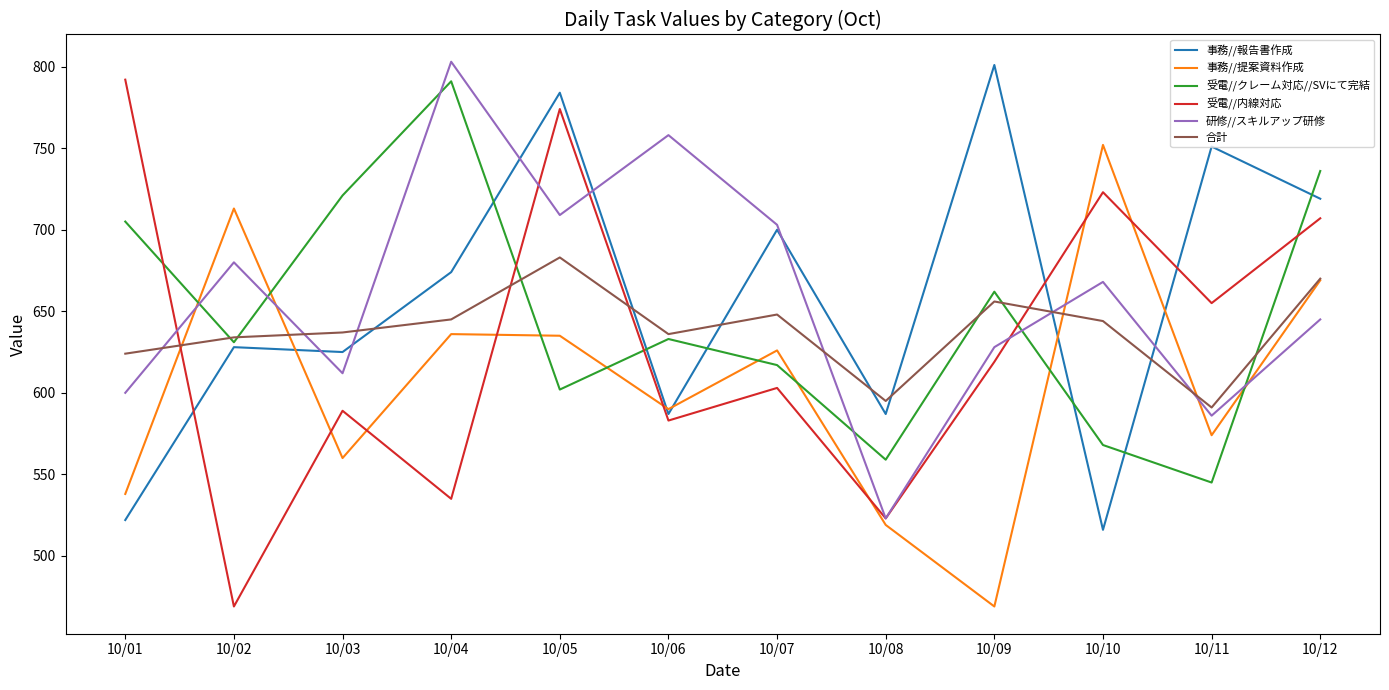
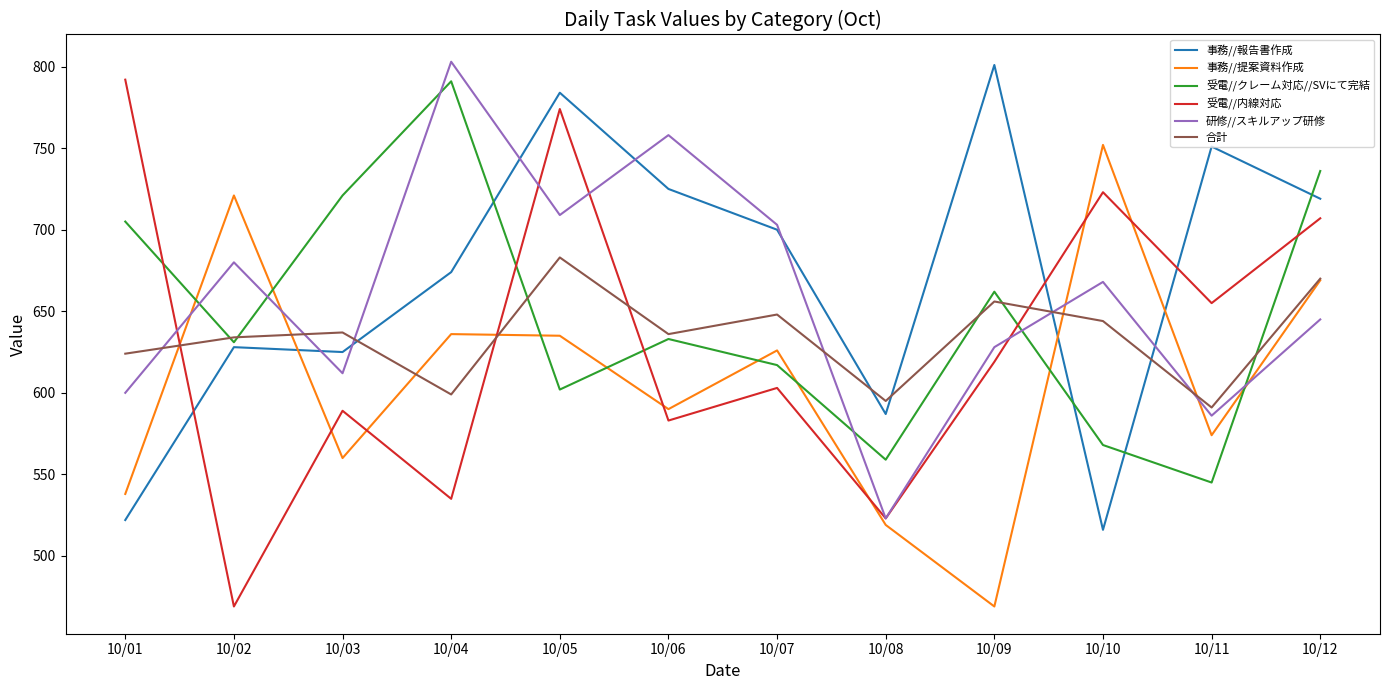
事務//提案資料作成, 10/02: 713 -> 721
合計, 10/04: 645 -> 599
事務//報告書作成, 10/06: 587 -> 725
